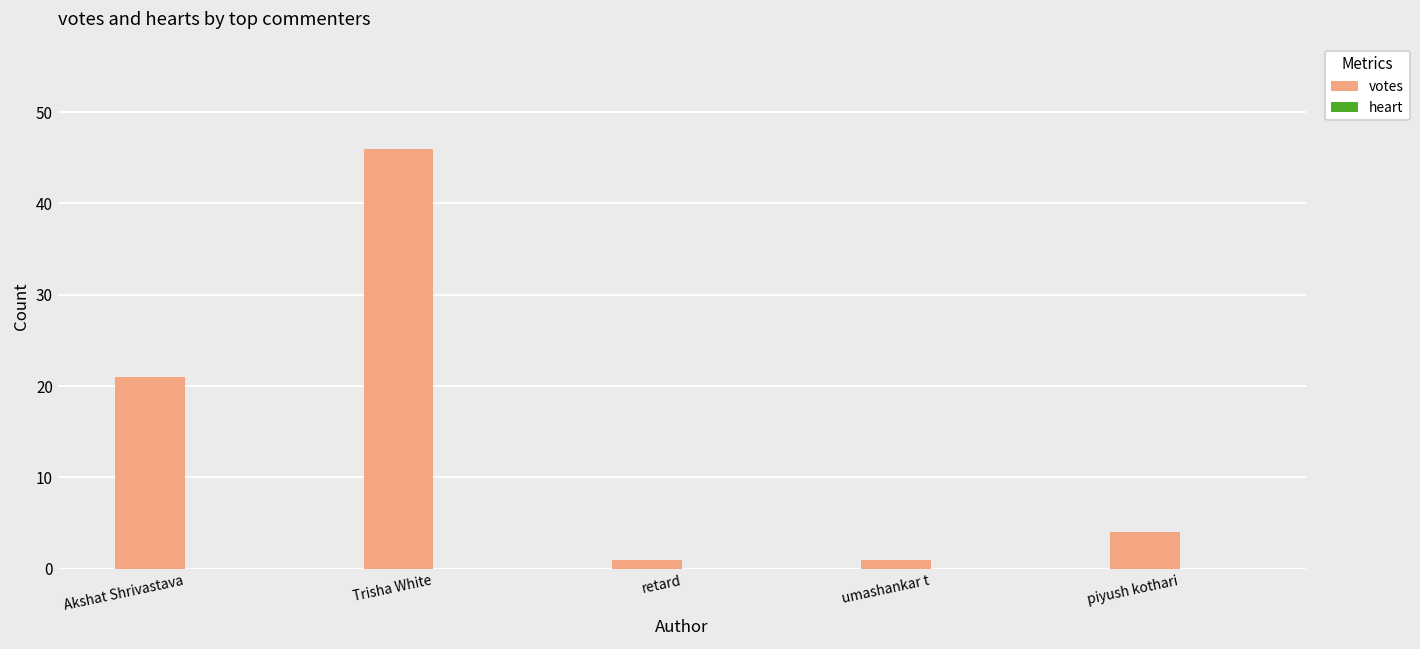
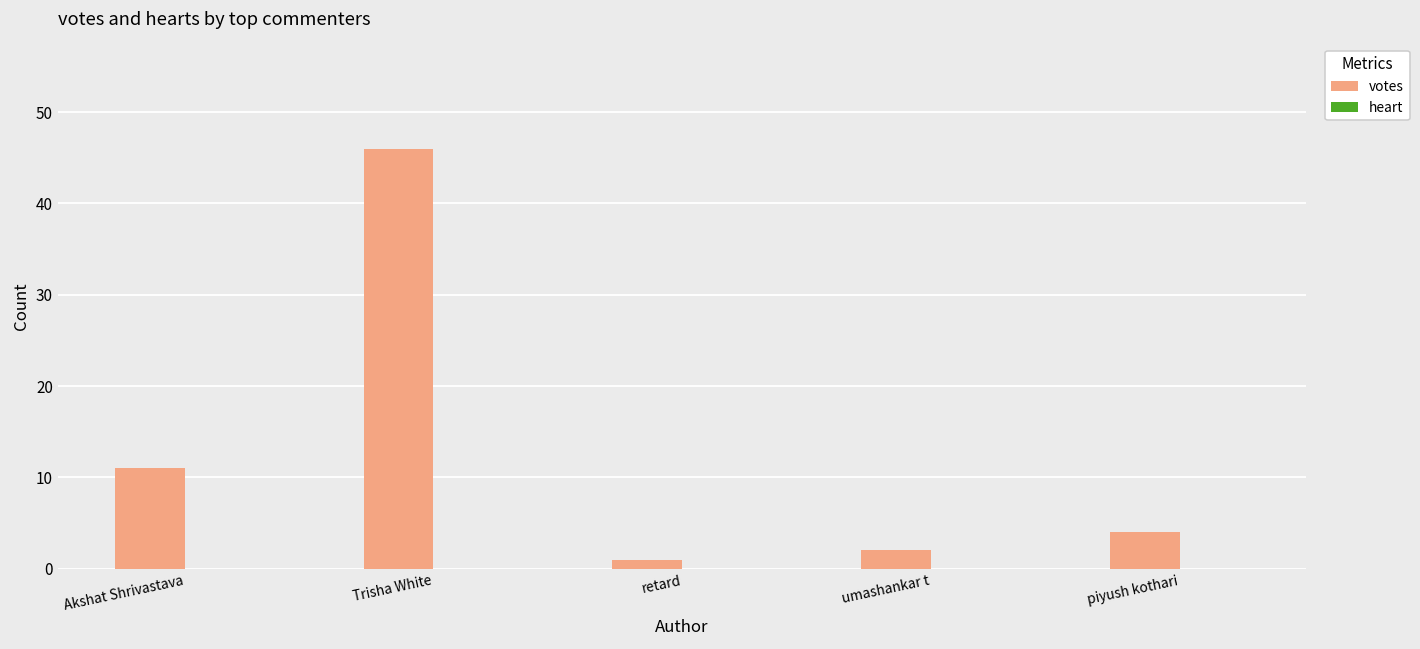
votes, Akshat Shrivastava: 21 -> 11
votes, umashankar t: 1 -> 2
